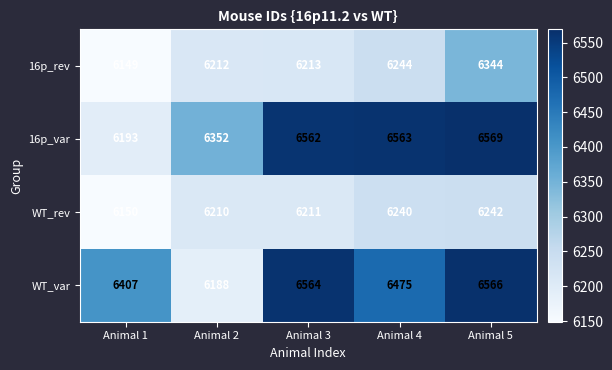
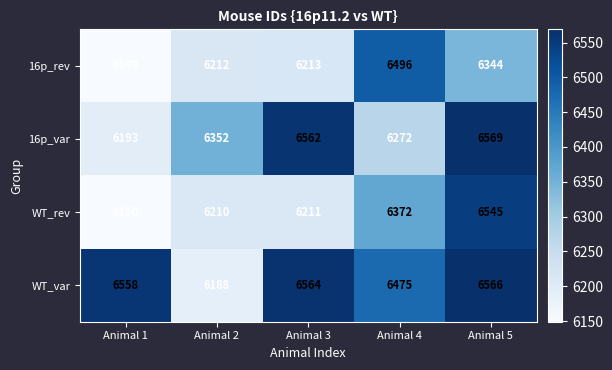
16p_rev, Animal 4: 6244 -> 6496
16p_var, Animal 4: 6563 -> 6272
WT_rev, Animal 4: 6240 -> 6372
WT_rev, Animal 5: 6242 -> 6545
WT_var, Animal 1: 6407 -> 6558
